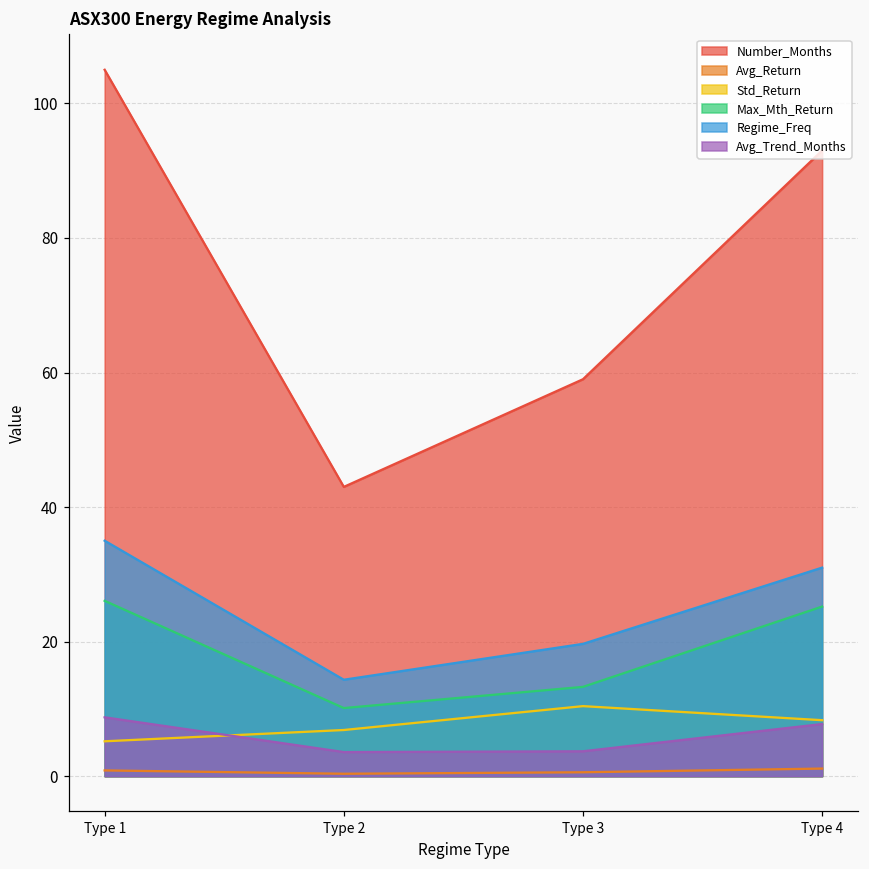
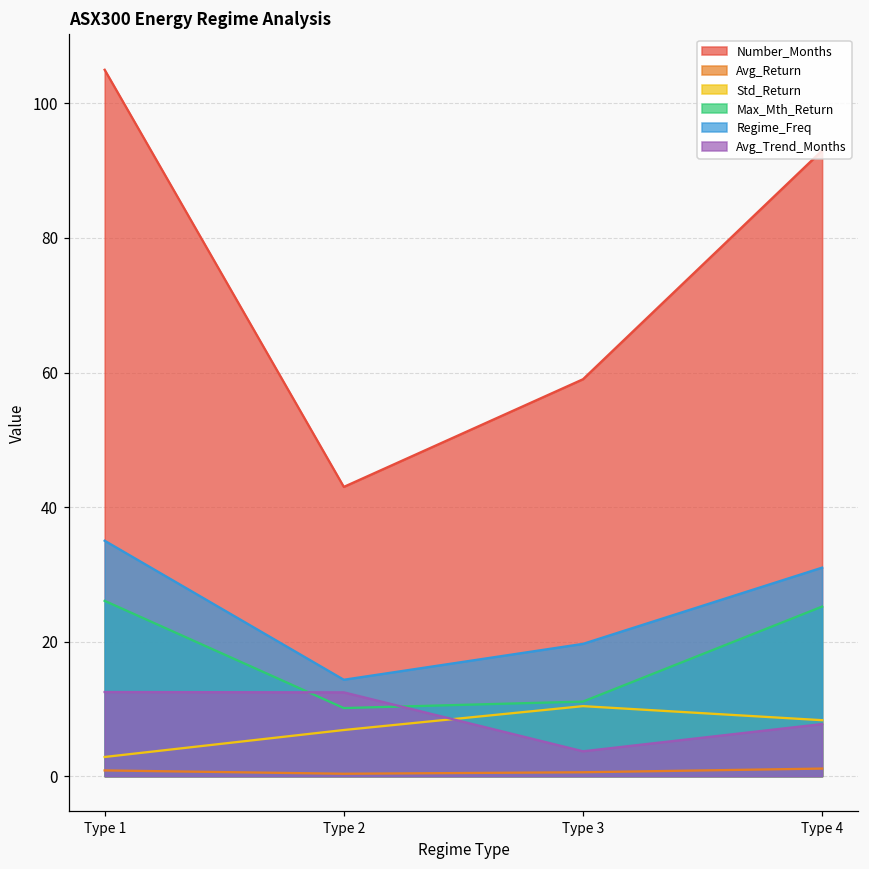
Std_Return, Type 1: 5 -> 3
Avg_Trend_Months, Type 1: 9 -> 13
Avg_Trend_Months, Type 2: 4 -> 12
Max_Mth_Return, Type 3: 13 -> 11
